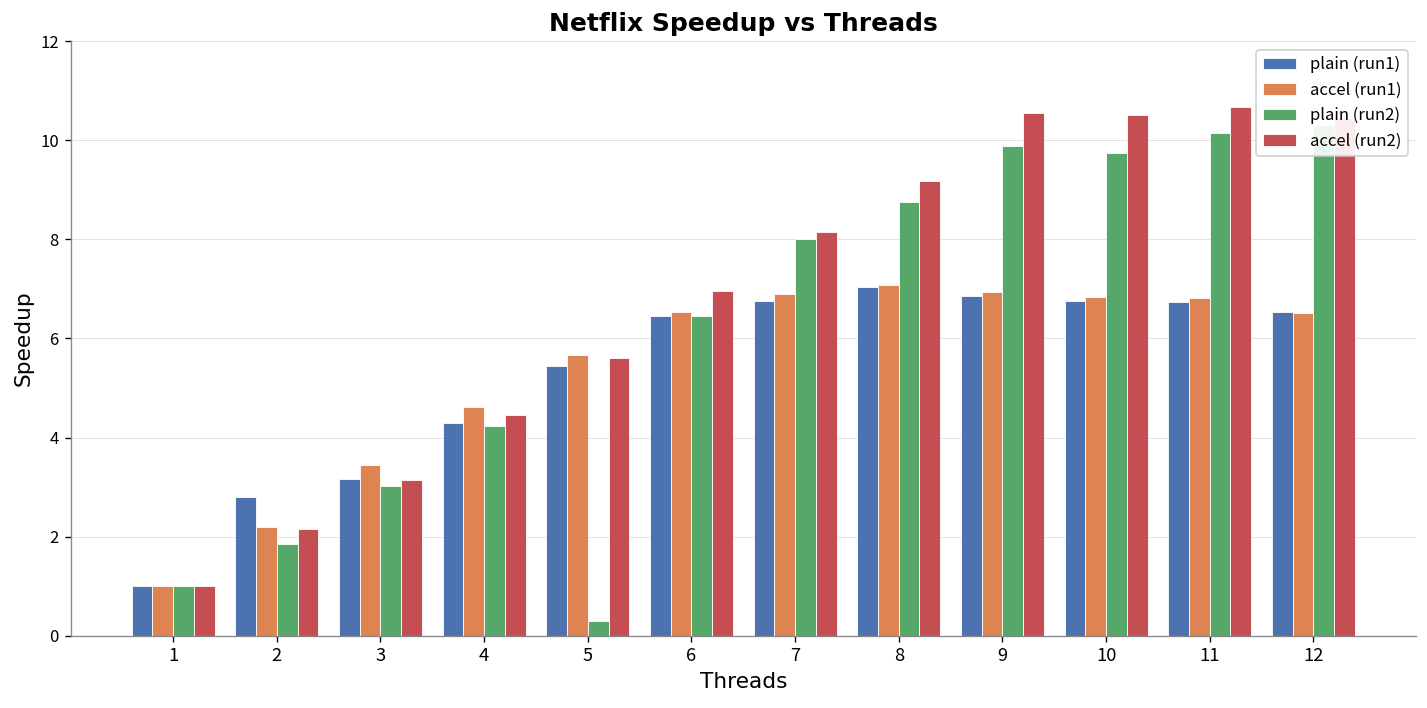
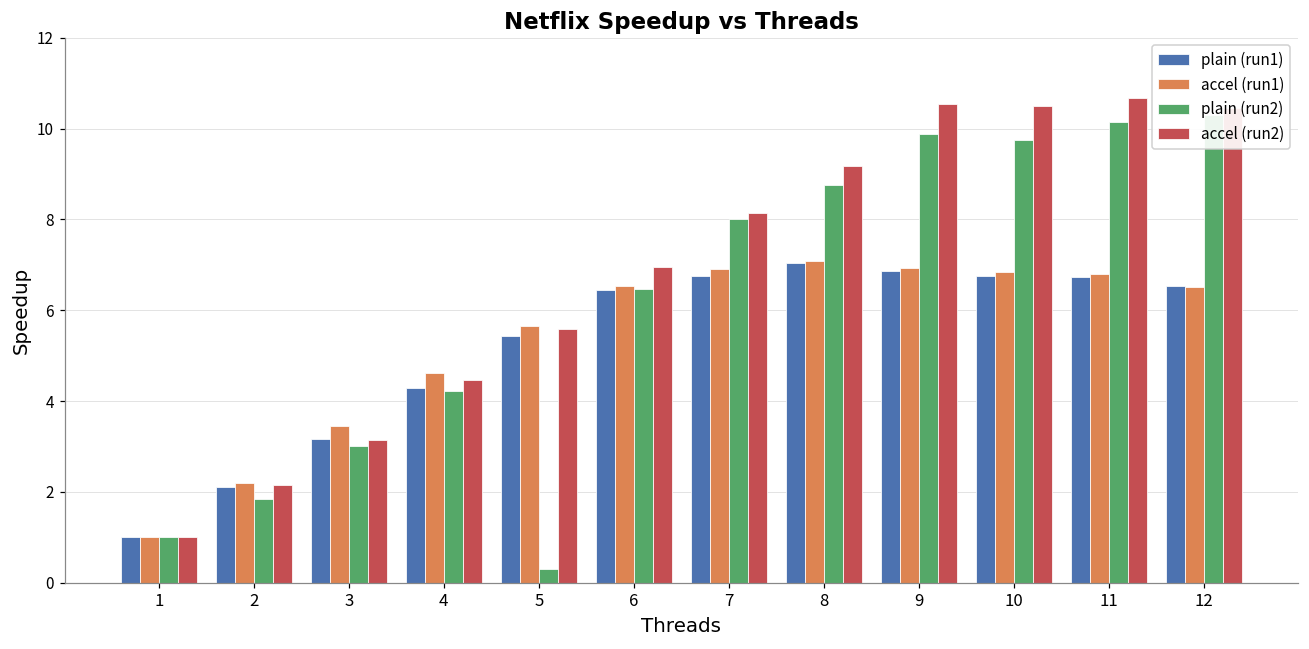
plain (run1), 2: 2.8 -> 2.1
